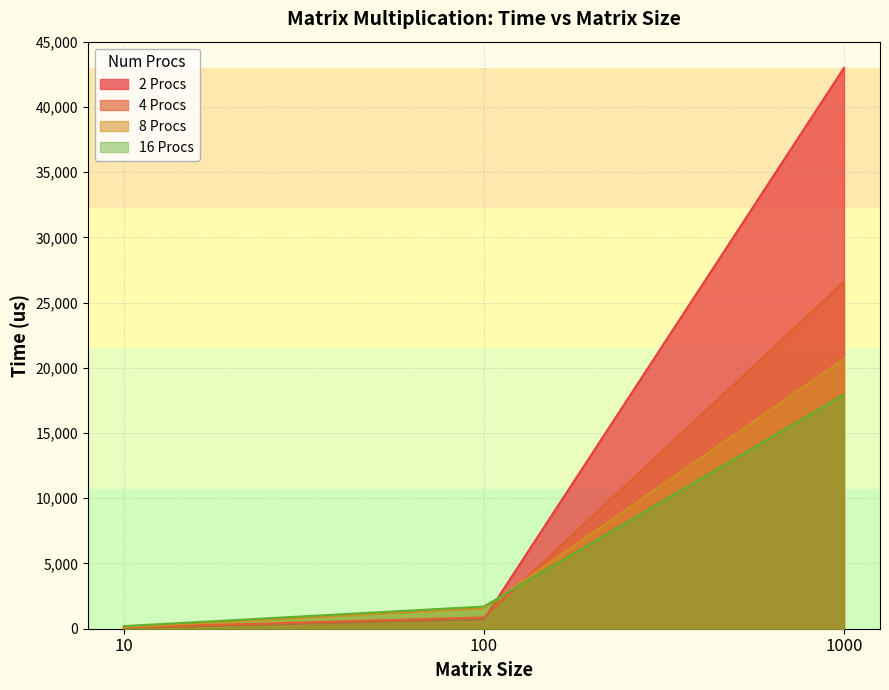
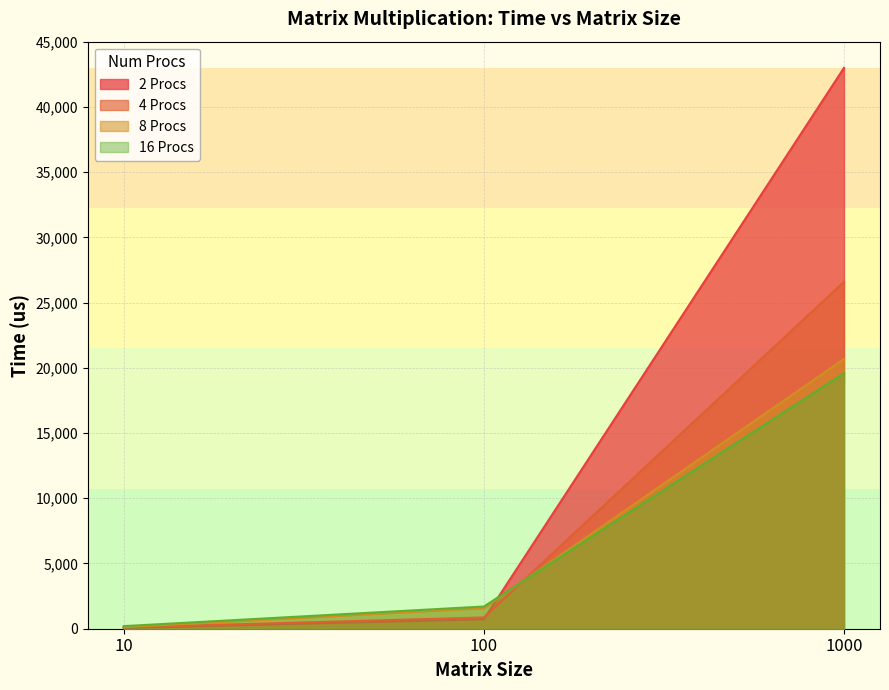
16 Procs, 1000: 18,000 -> 19,600
